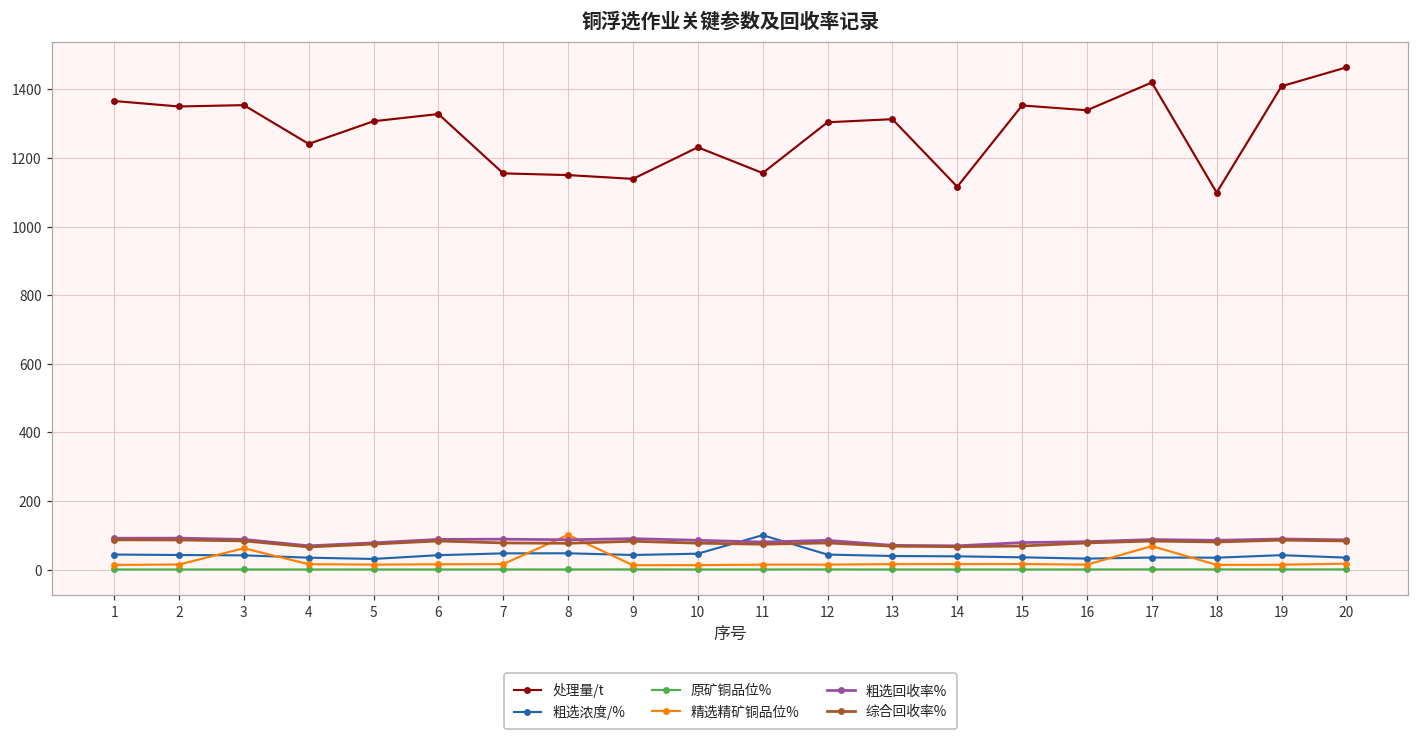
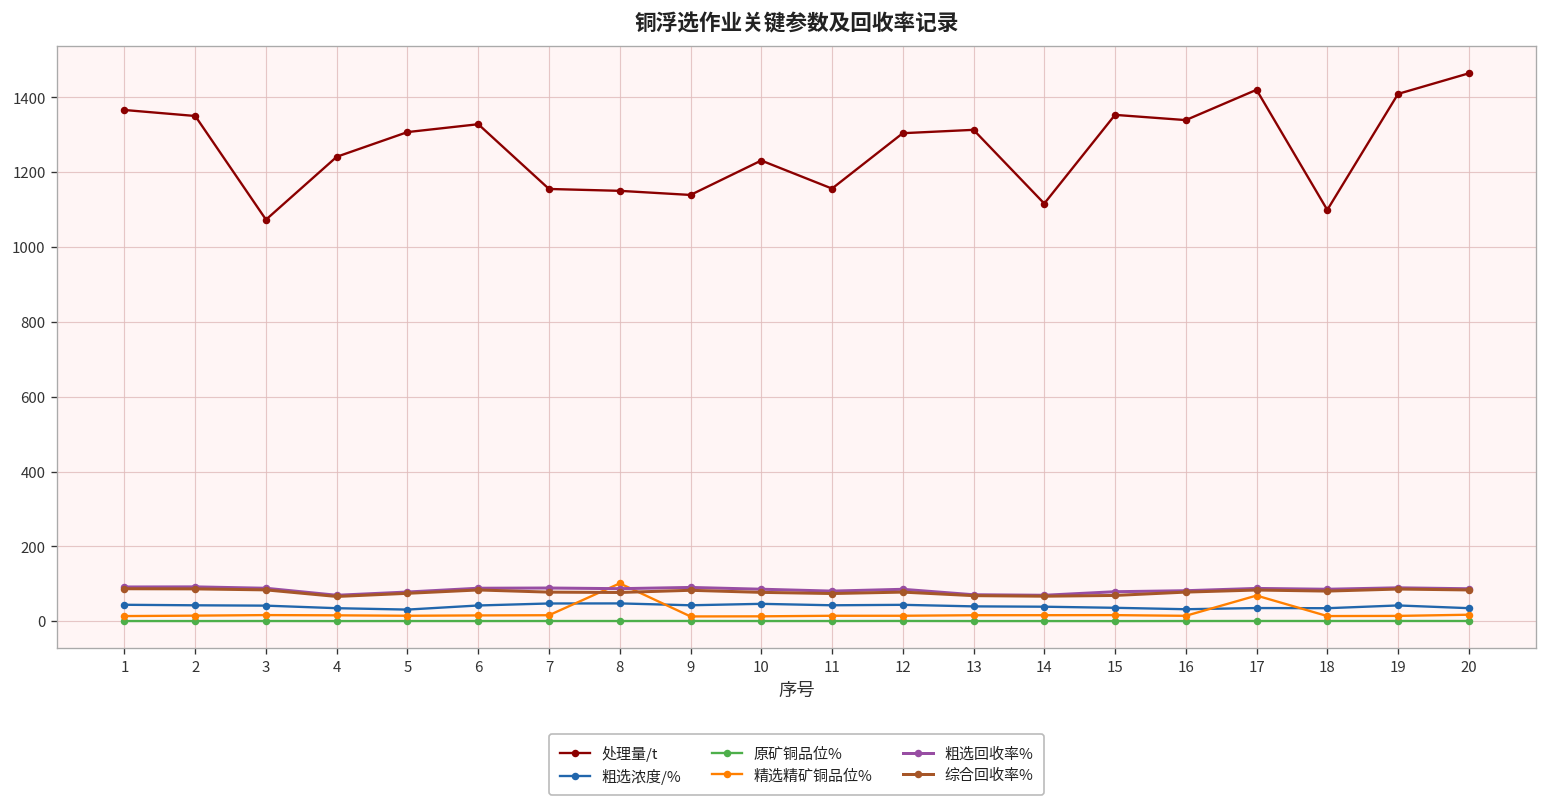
处理量/t, 3: 1350 -> 1070
精选精矿铜品位%, 3: 60 -> 20
粗选浓度/%, 11: 100 -> 40
